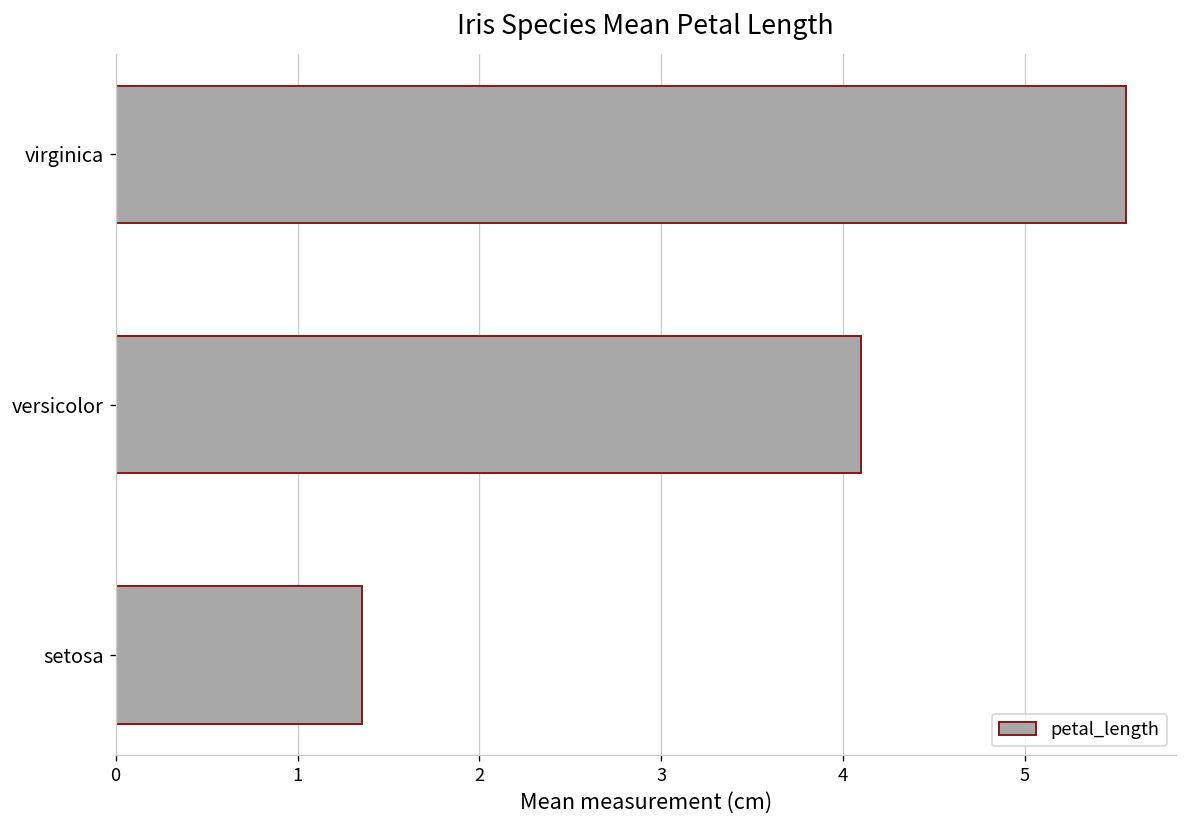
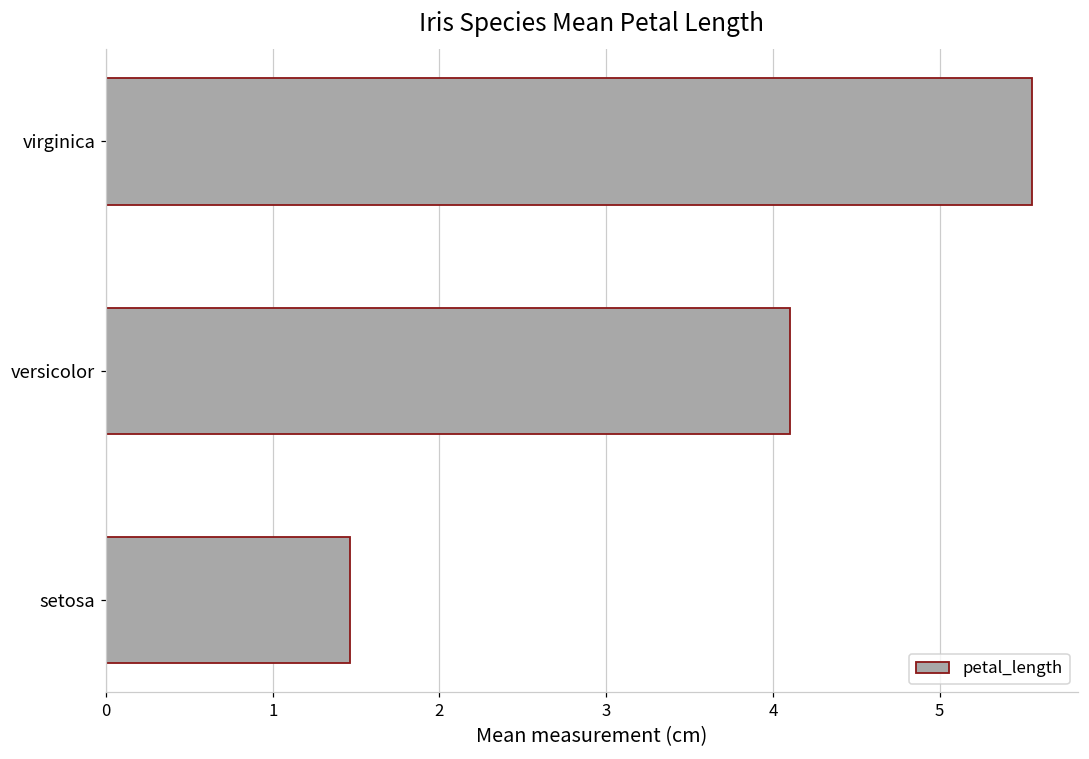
setosa: 1.35 -> 1.46
